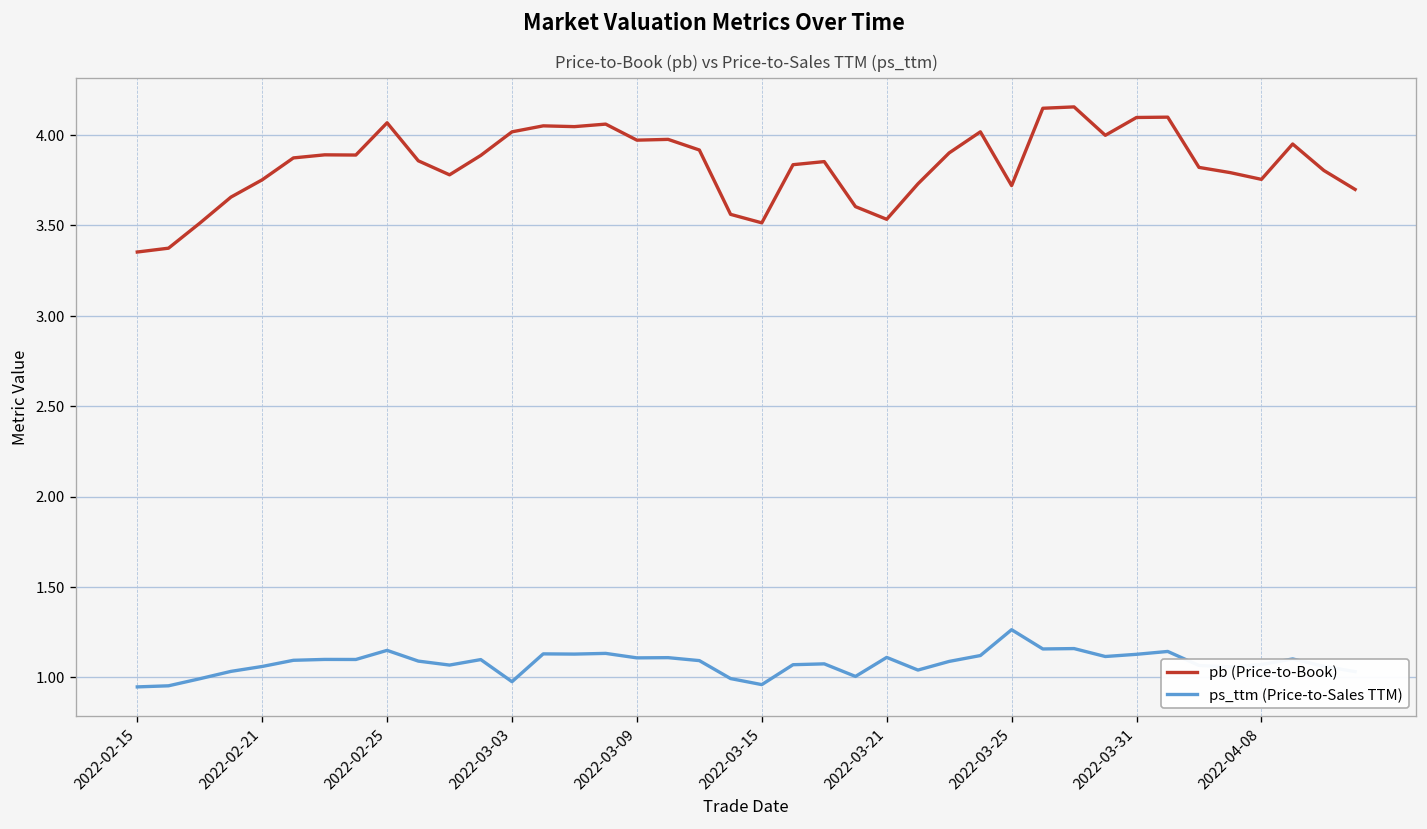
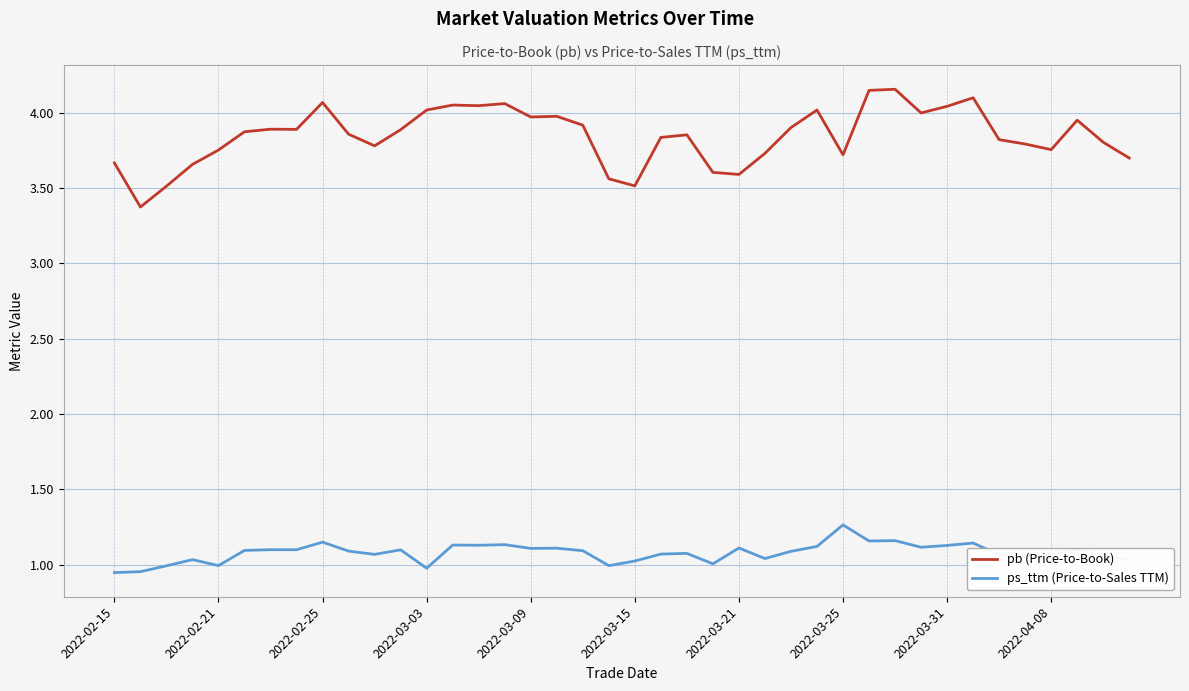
pb (Price-to-Book), 2022-02-15: 3.35 -> 3.67
ps_ttm (Price-to-Sales TTM), 2022-02-21: 1.06 -> 0.99
ps_ttm (Price-to-Sales TTM), 2022-03-15: 0.96 -> 1.02
pb (Price-to-Book), 2022-03-21: 3.53 -> 3.59
pb (Price-to-Book), 2022-03-31: 4.10 -> 4.04
